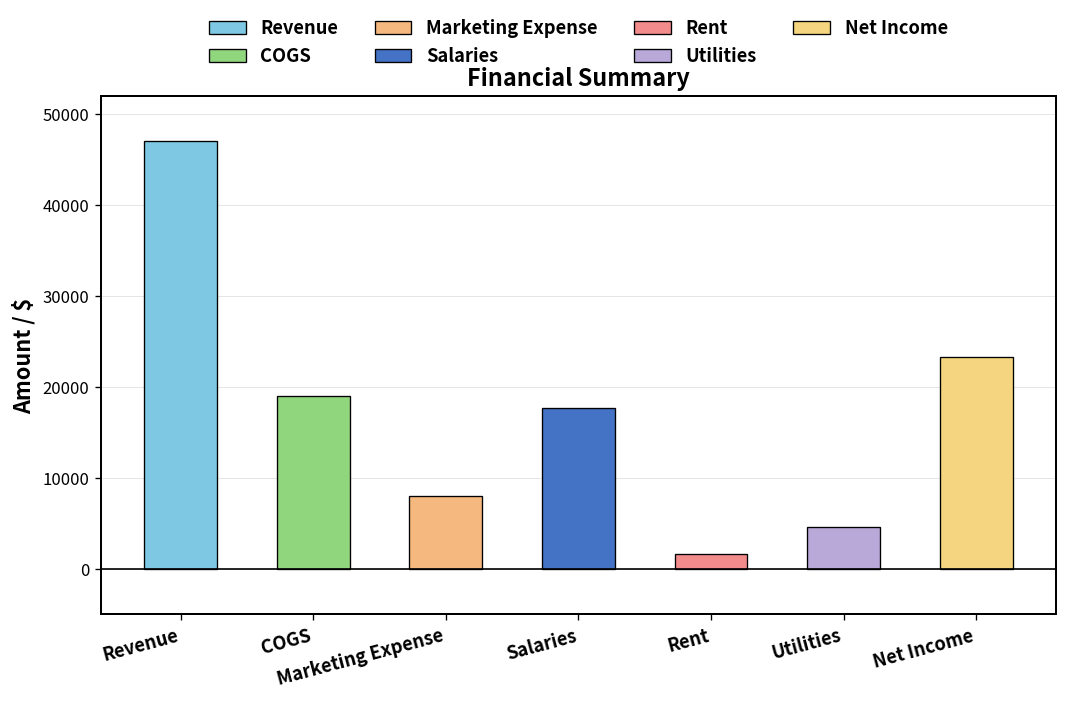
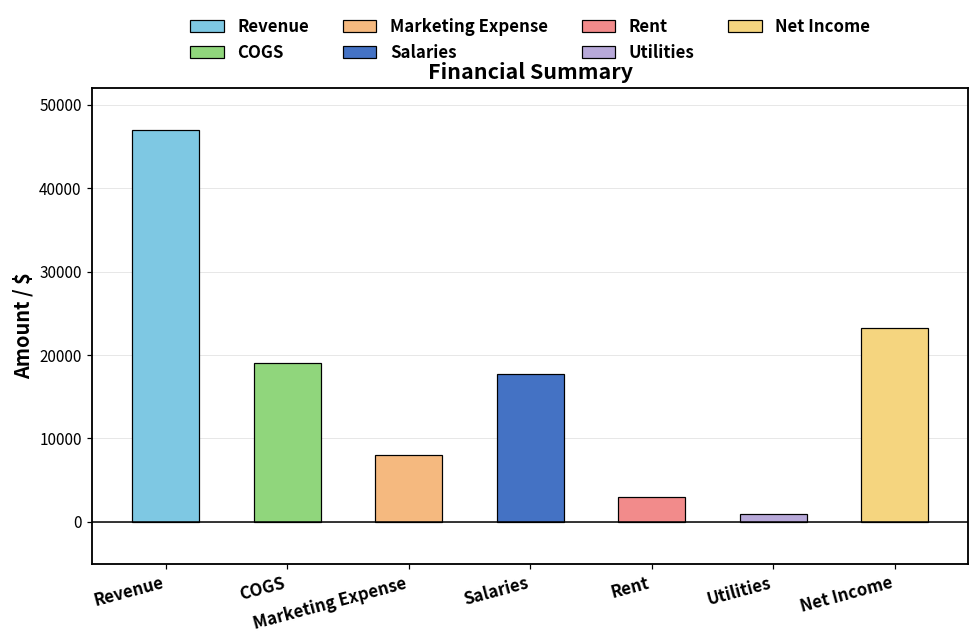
Rent: 2000 -> 3000
Utilities: 5000 -> 1000
